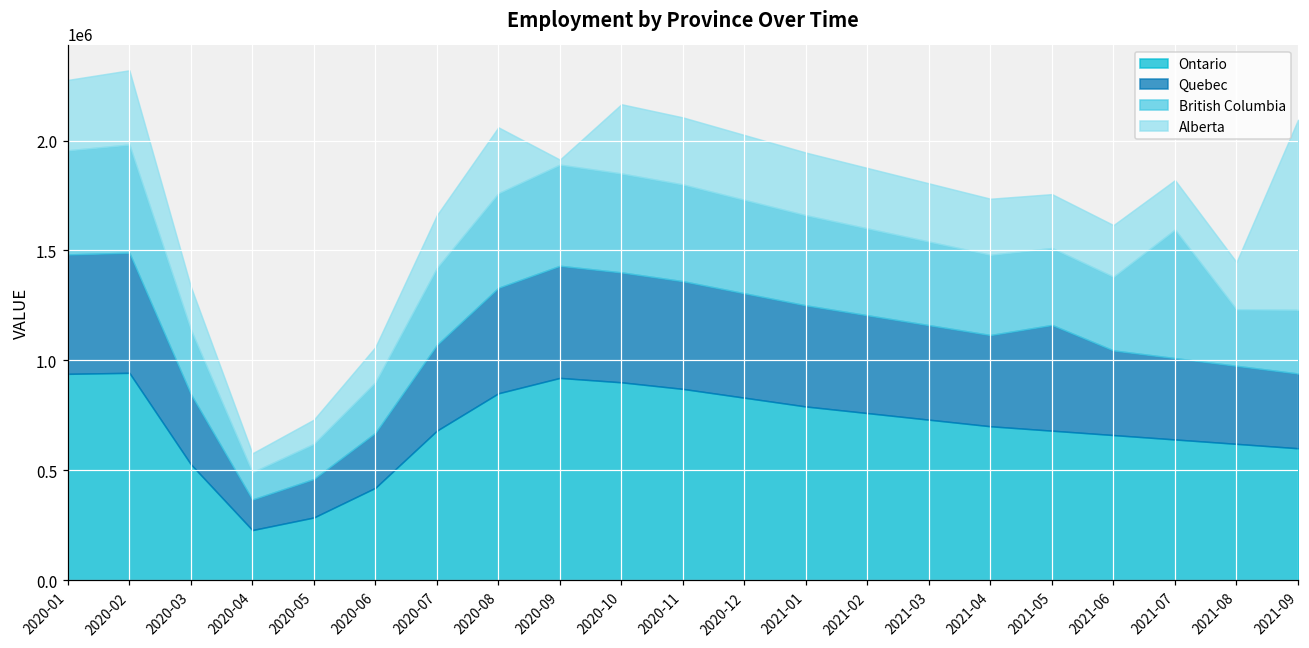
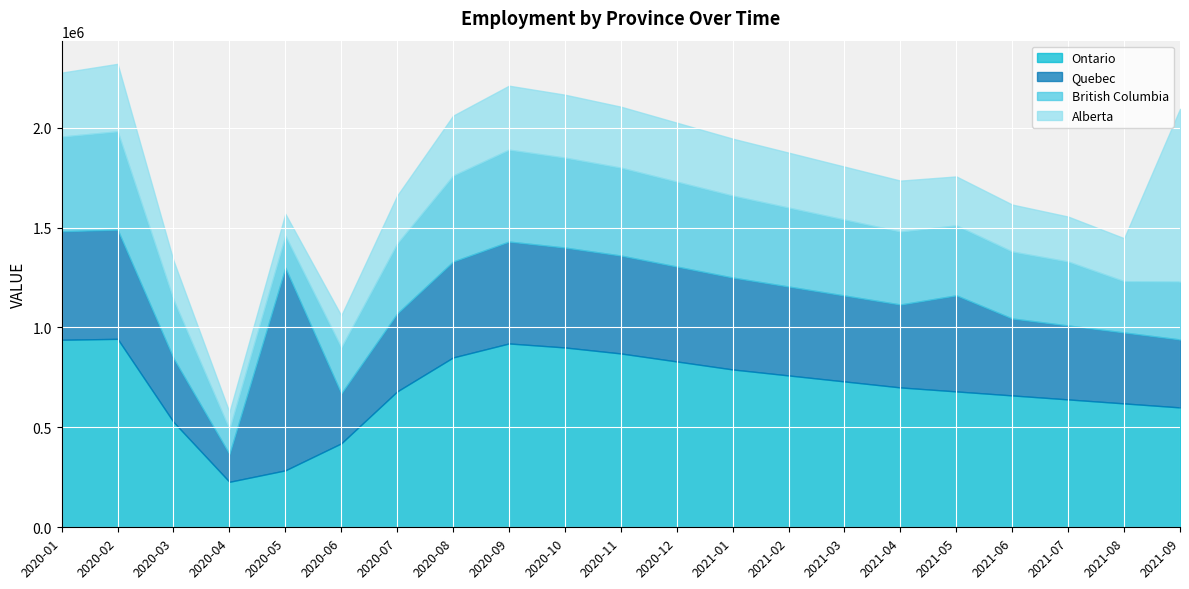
Quebec, 2020-05: 180000 -> 1010000
Alberta, 2020-09: 20000 -> 320000
British Columbia, 2021-07: 580000 -> 320000
